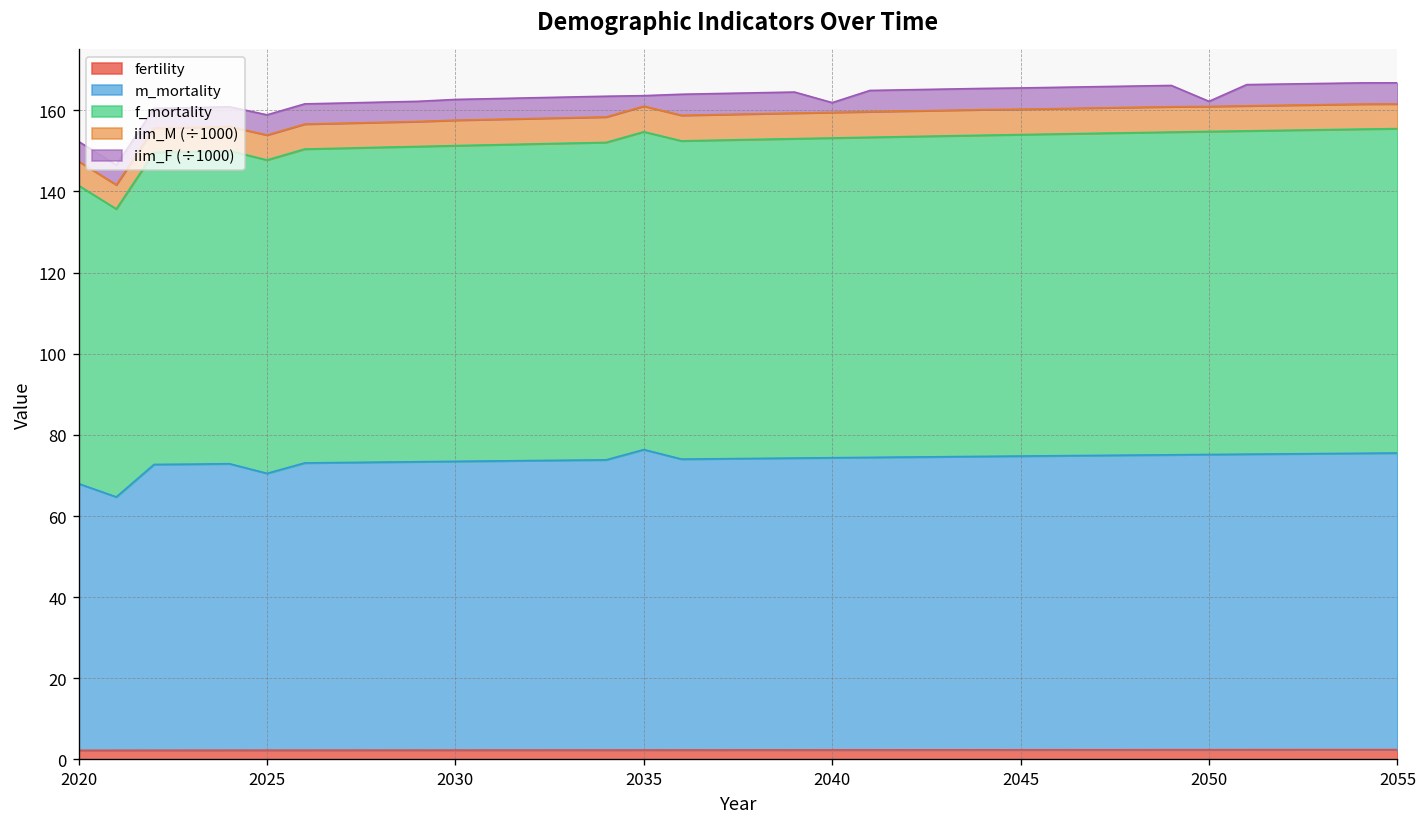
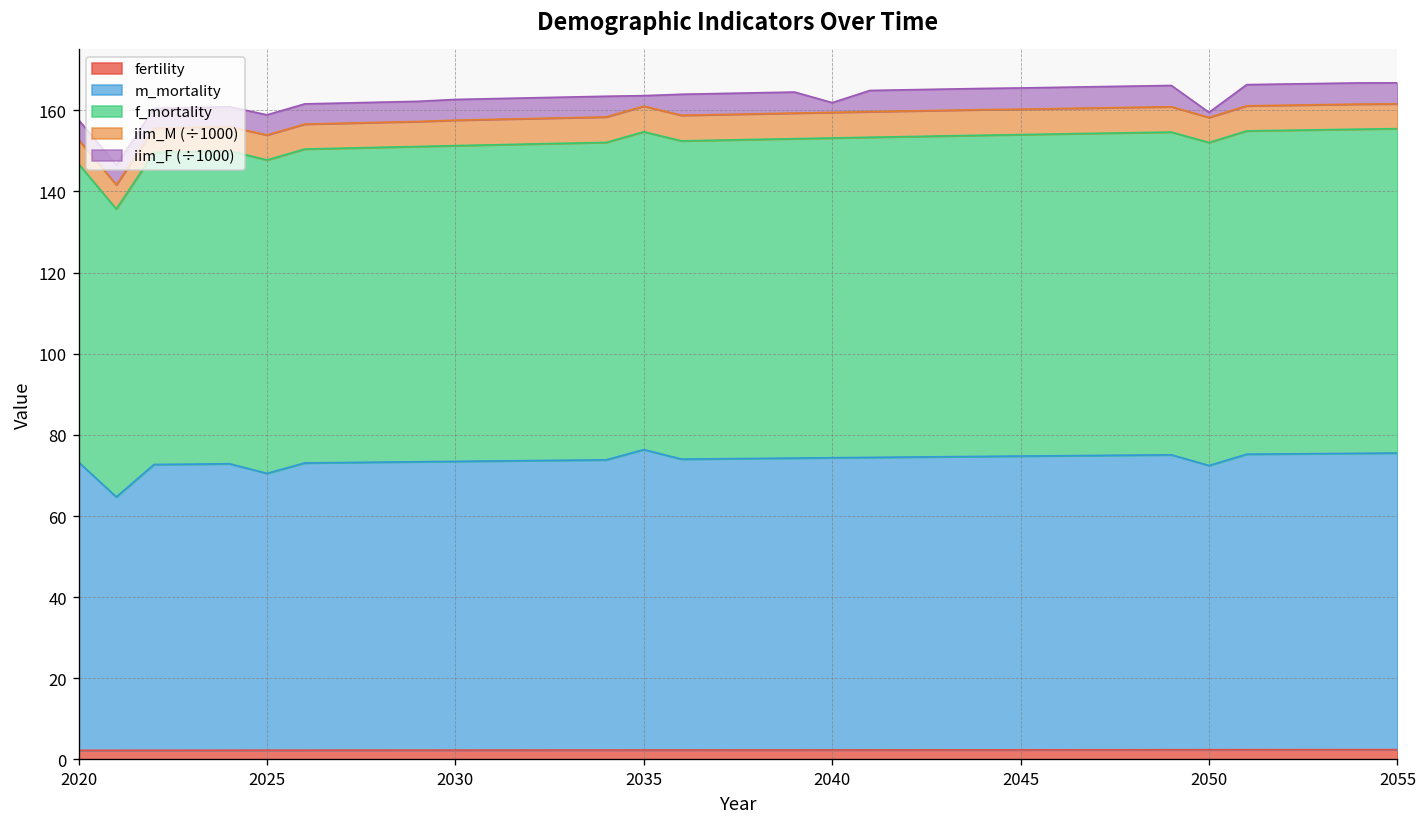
m_mortality, 2020: 66 -> 71
m_mortality, 2050: 73 -> 70
